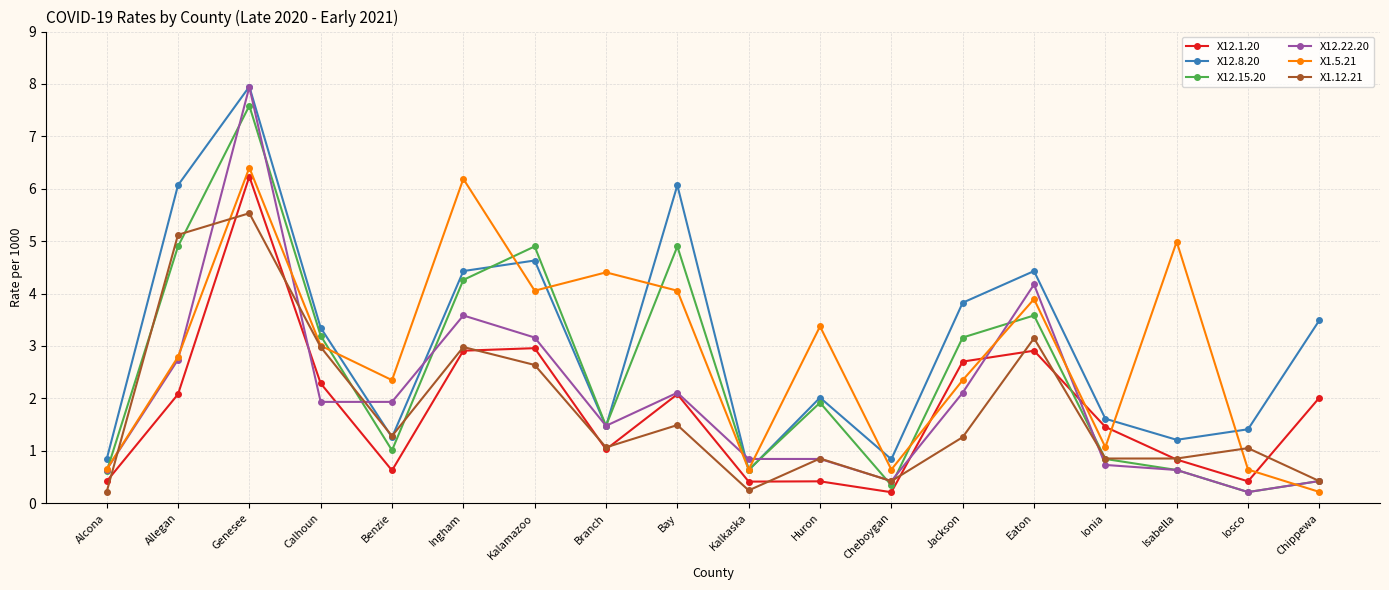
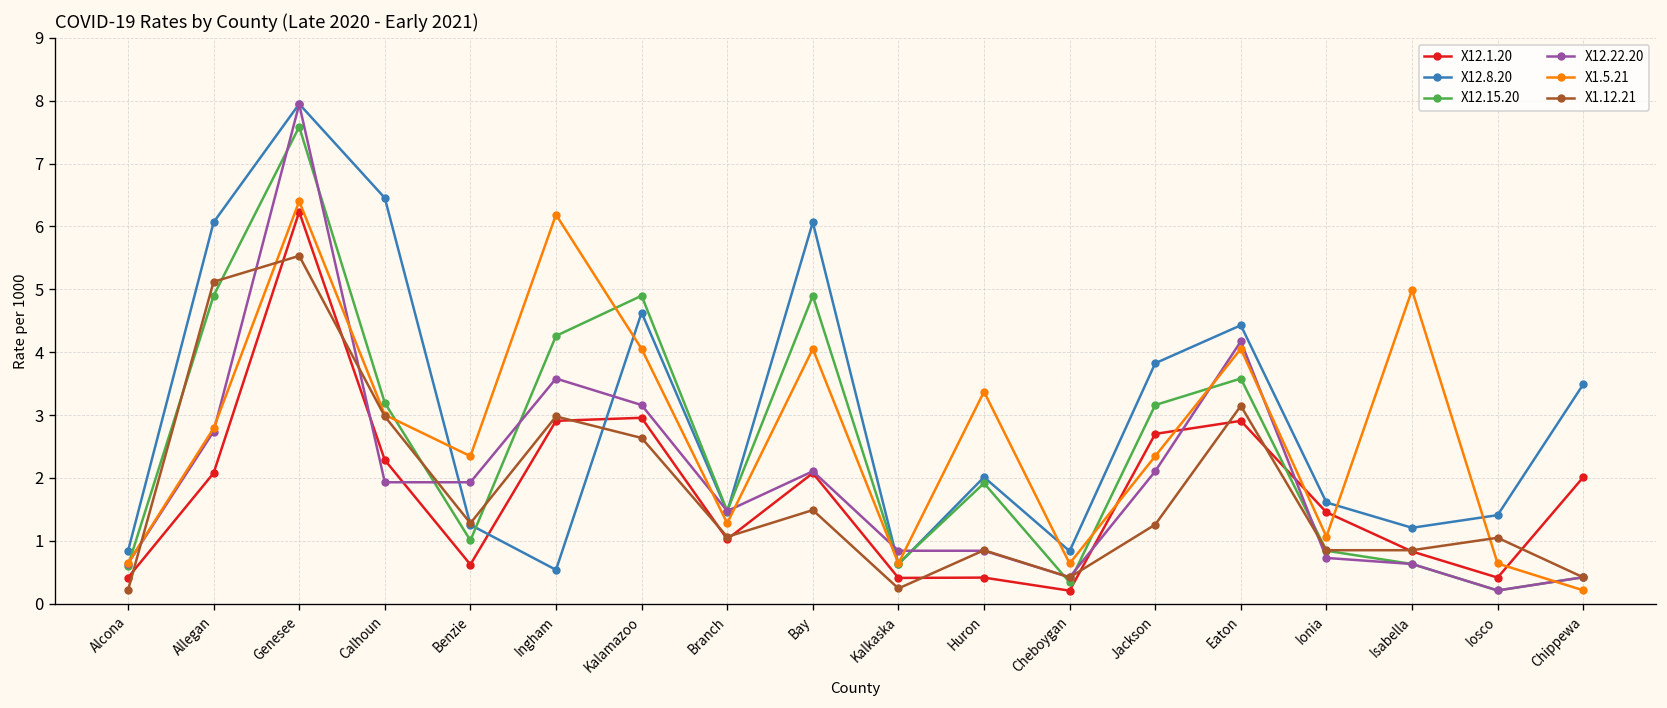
X12.8.20, Calhoun: 3.3 -> 6.5
X12.8.20, Ingham: 4.4 -> 0.5
X1.5.21, Branch: 4.4 -> 1.3
X1.5.21, Eaton: 3.9 -> 4.1
